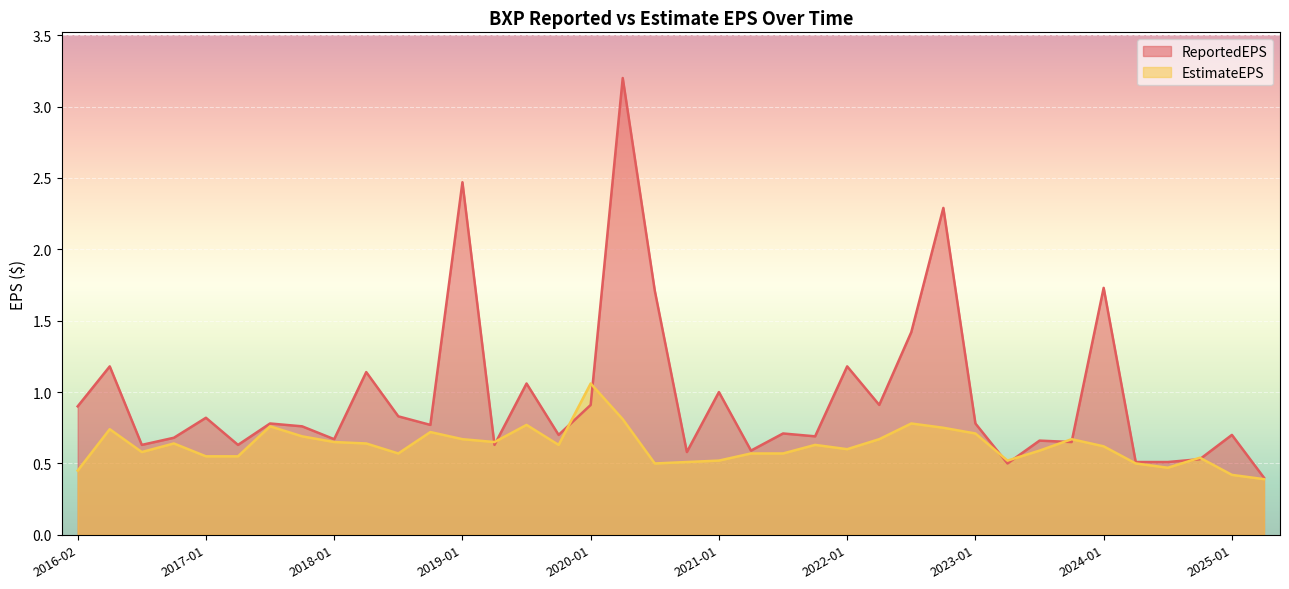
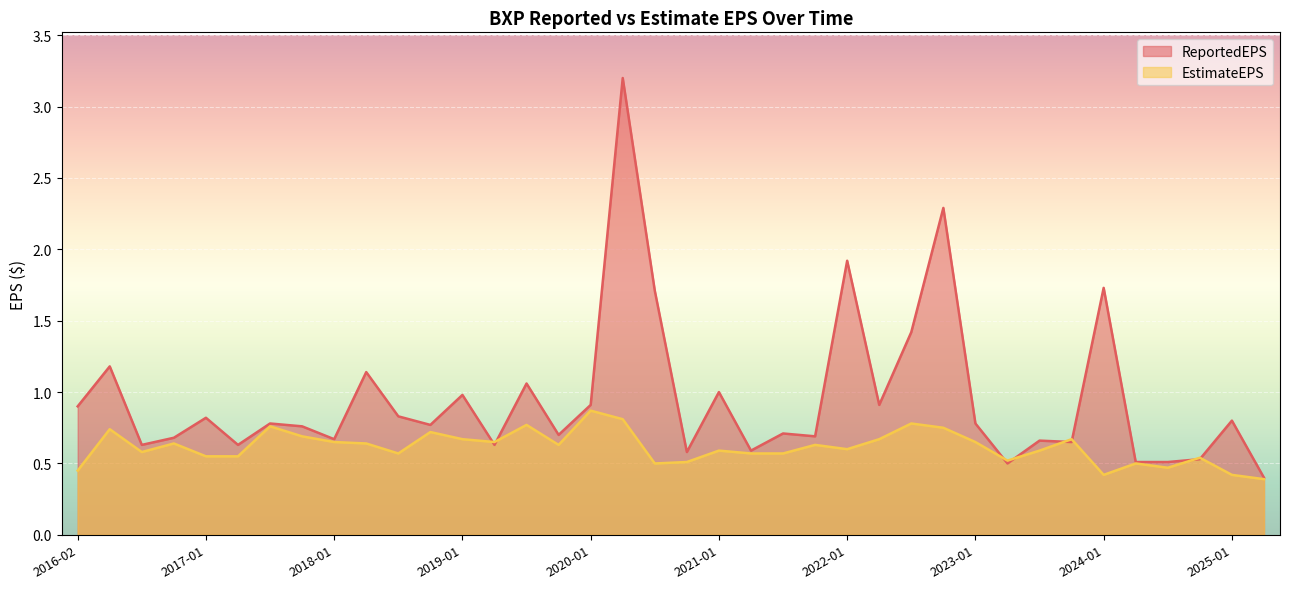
ReportedEPS, 2019-01: 2.47 -> 0.98
EstimateEPS, 2020-01: 1.06 -> 0.87
EstimateEPS, 2021-01: 0.52 -> 0.59
ReportedEPS, 2022-01: 1.18 -> 1.92
EstimateEPS, 2023-01: 0.71 -> 0.65
EstimateEPS, 2024-01: 0.62 -> 0.42
ReportedEPS, 2025-01: 0.7 -> 0.8
